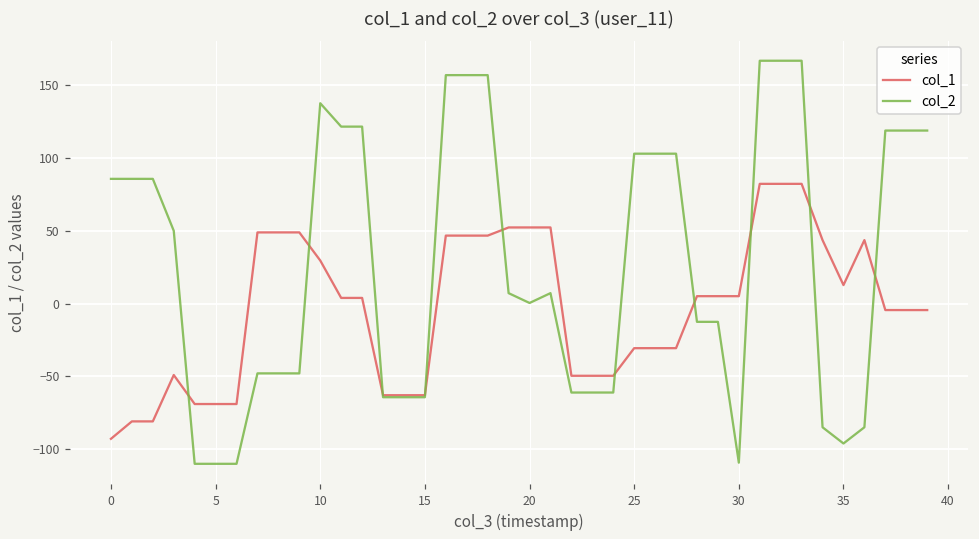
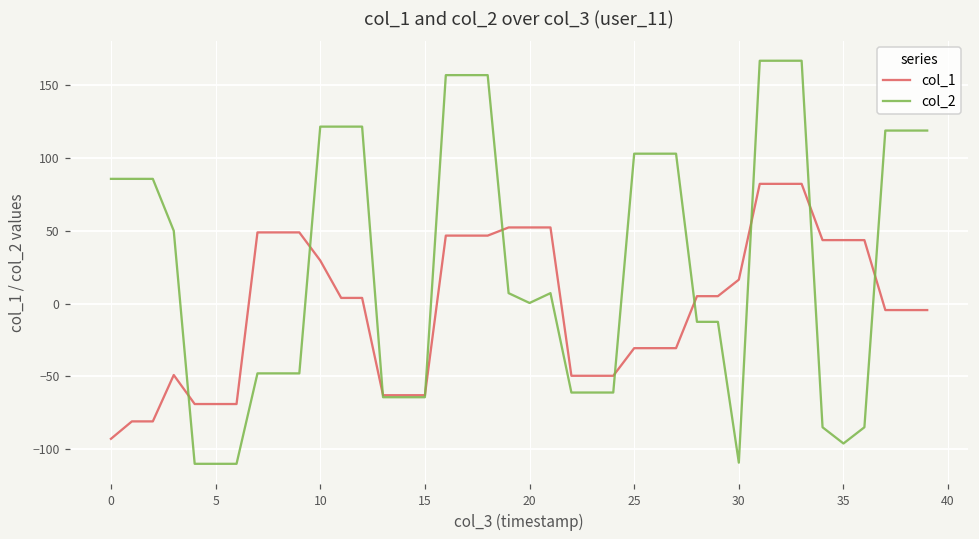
col_2, 10: 138 -> 122
col_1, 30: 5 -> 16
col_1, 35: 13 -> 44
